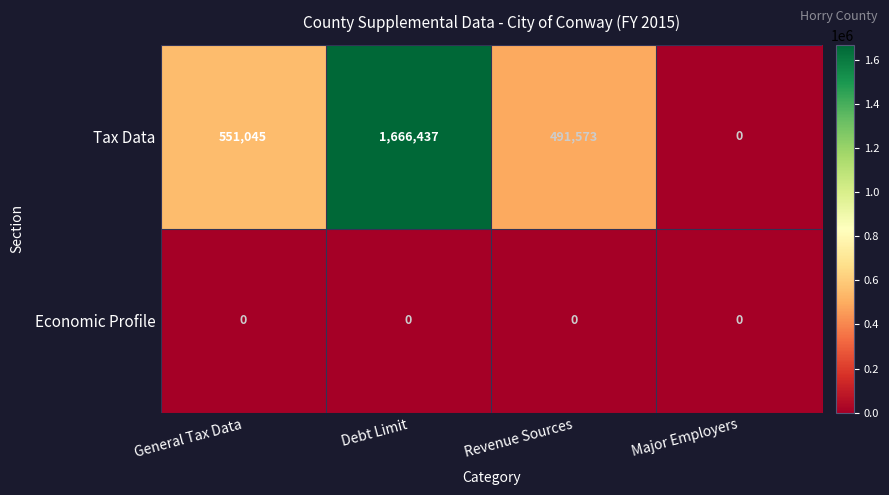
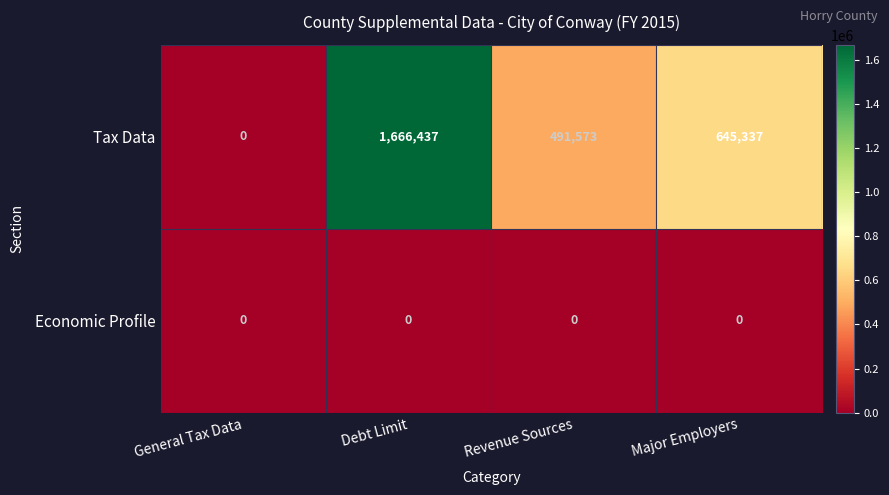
Tax Data, General Tax Data: 551,045 -> 0
Tax Data, Major Employers: 0 -> 645,337
